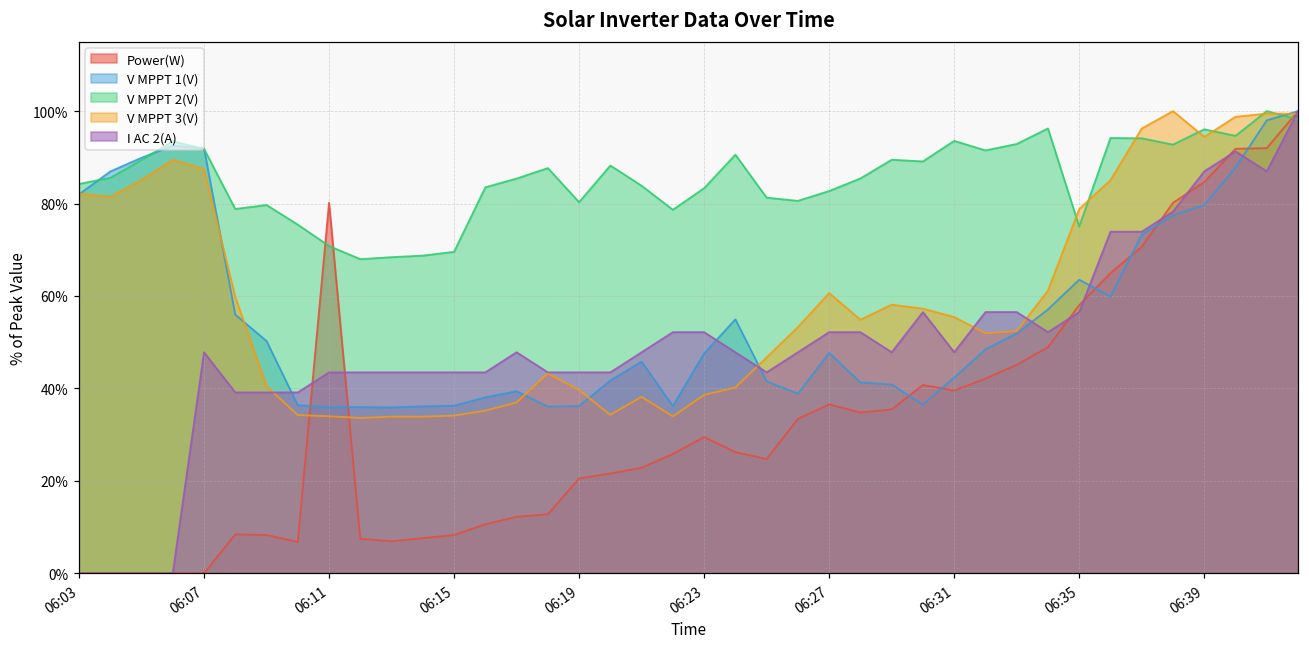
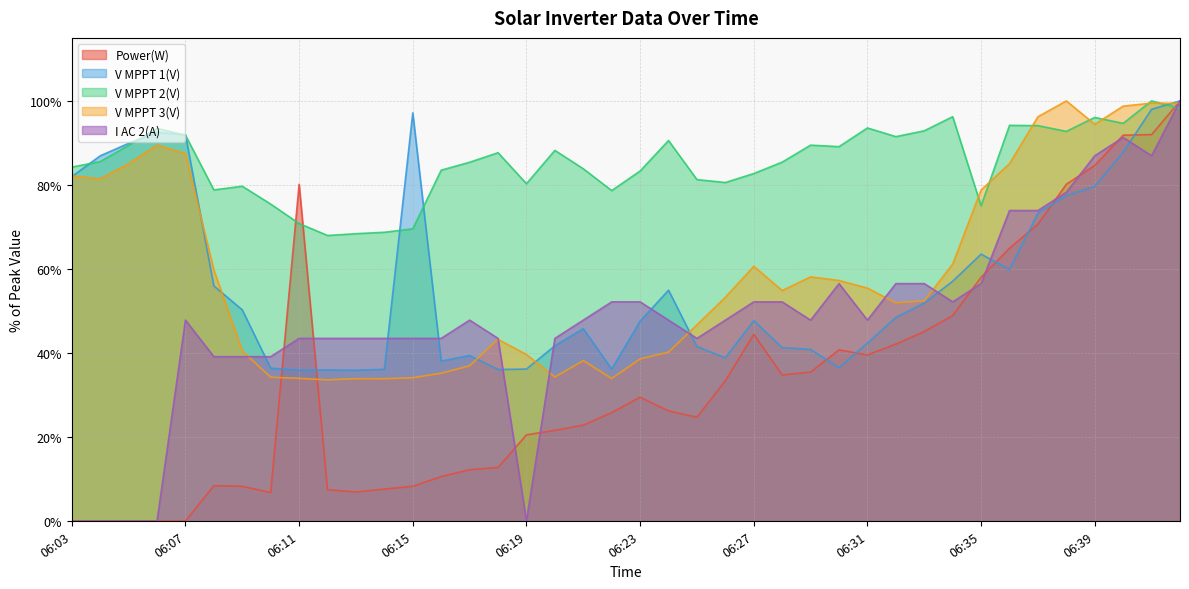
V MPPT 1(V), 06:15: 36% -> 97%
I AC 2(A), 06:19: 43% -> 0%
Power(W), 06:27: 37% -> 44%
